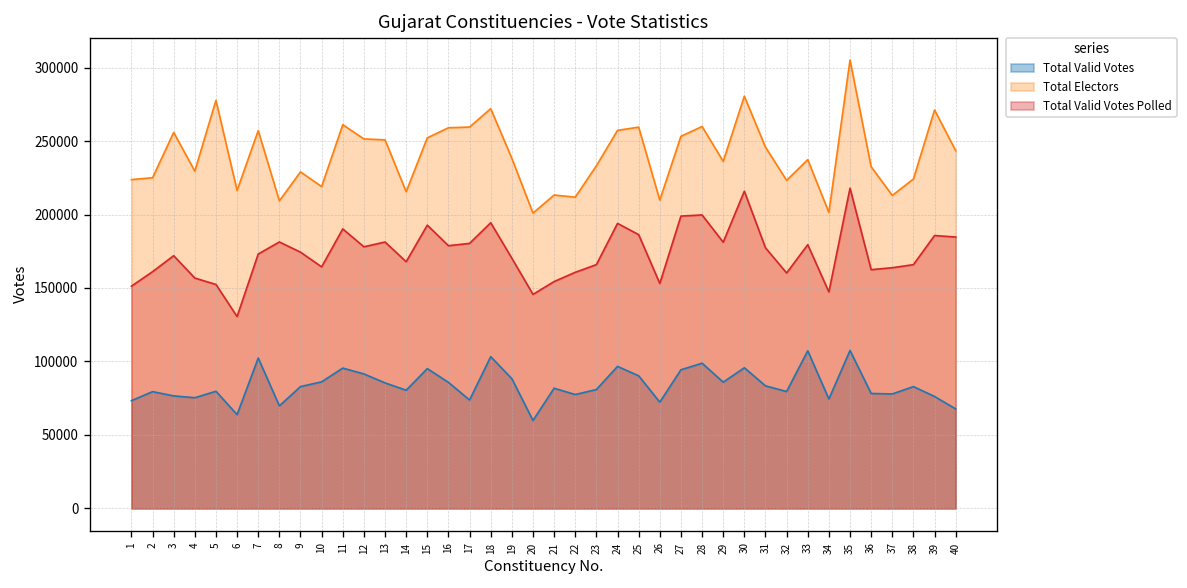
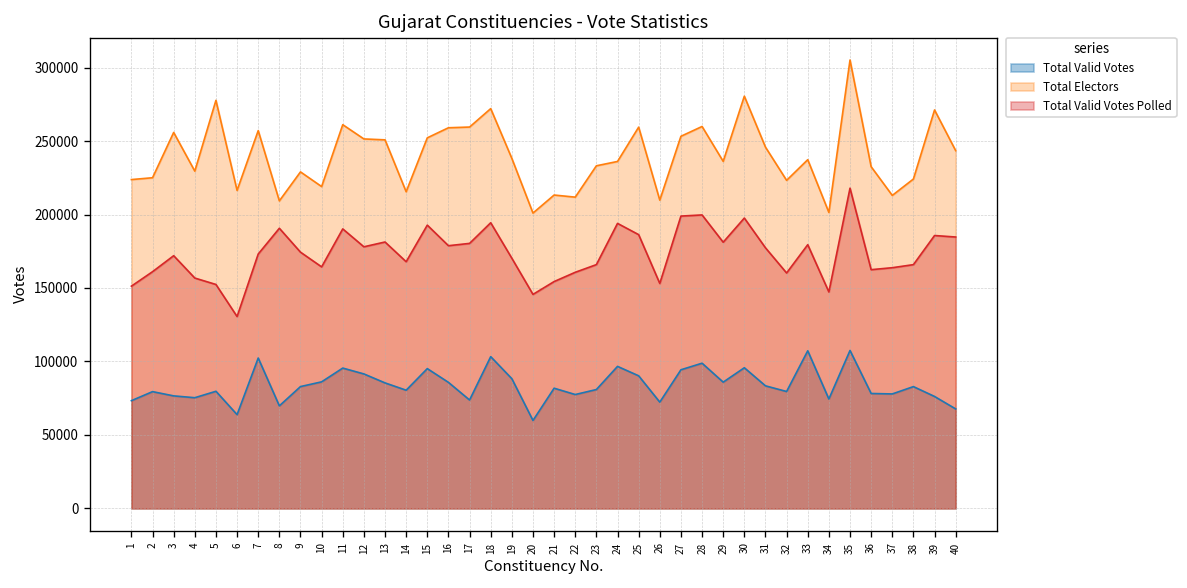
Total Valid Votes Polled, 8: 181000 -> 191000
Total Electors, 24: 257000 -> 236000
Total Valid Votes Polled, 30: 216000 -> 198000
